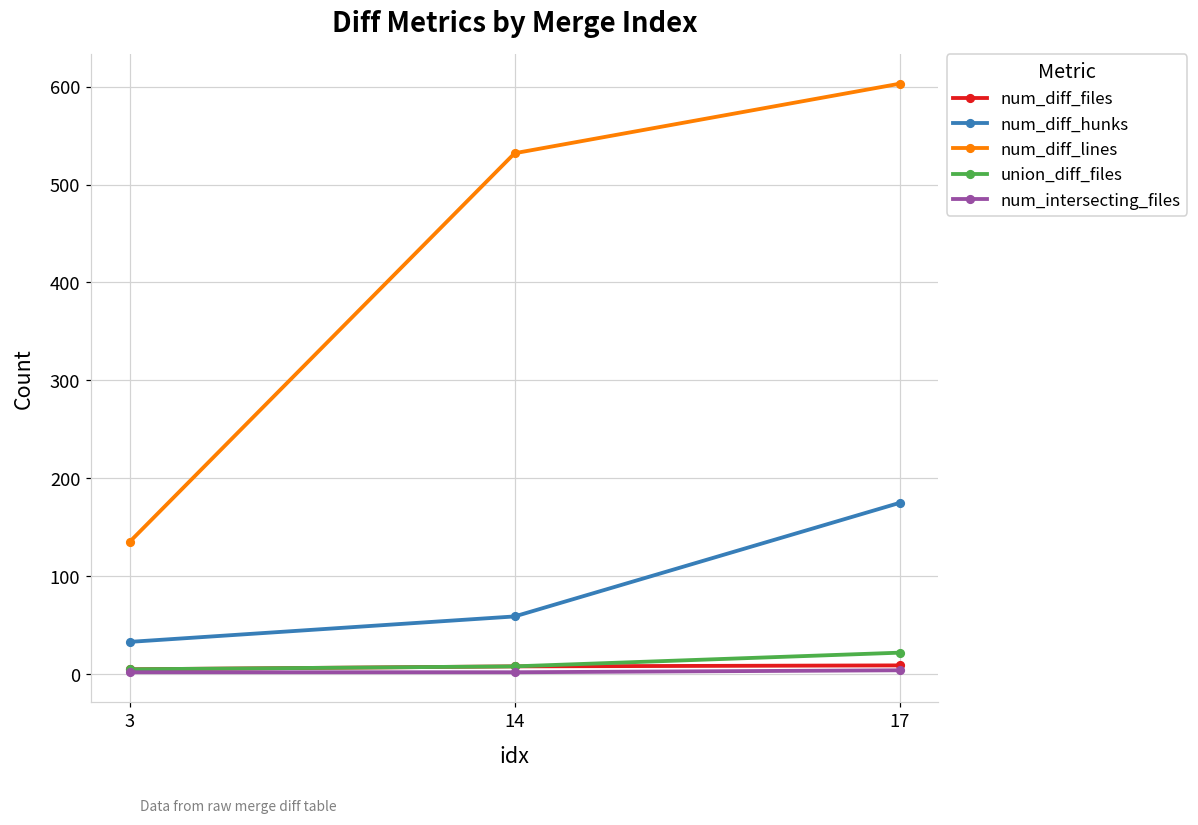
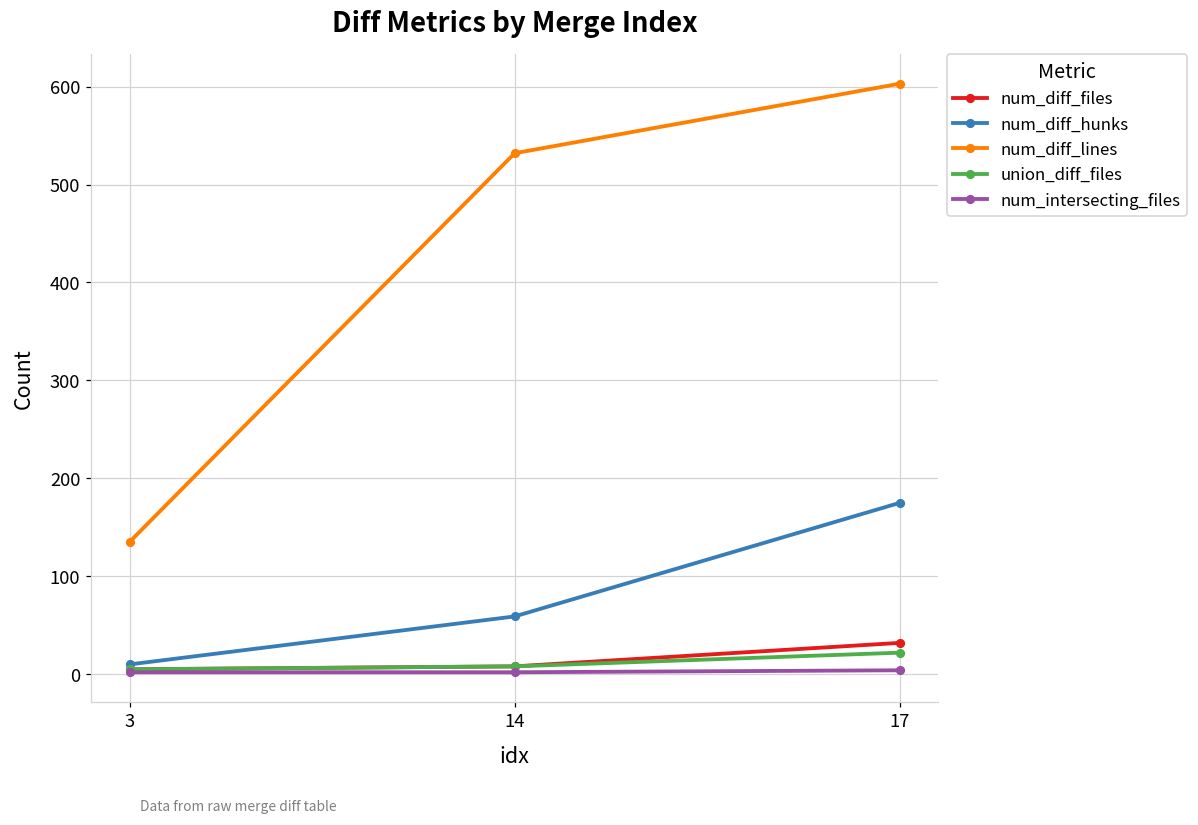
num_diff_hunks, 3: 30 -> 10
num_diff_files, 17: 10 -> 30
